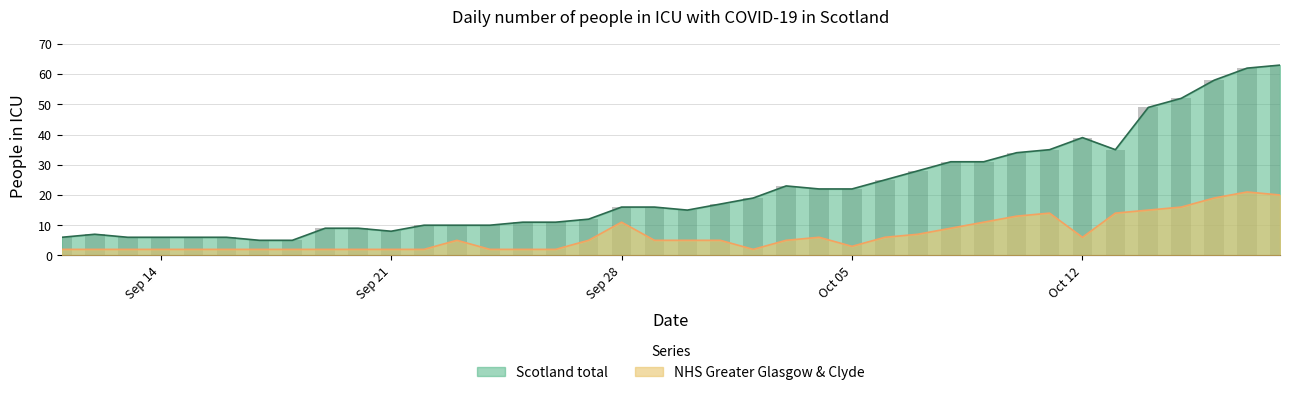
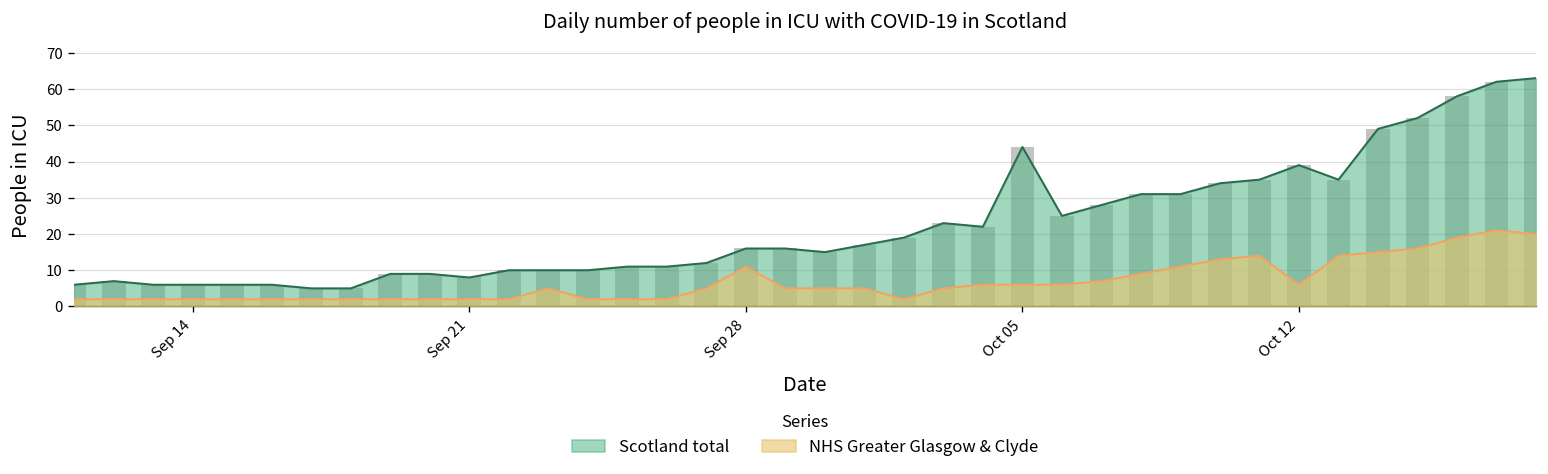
Scotland total, Oct 05: 22 -> 44
NHS Greater Glasgow & Clyde, Oct 05: 3 -> 6
